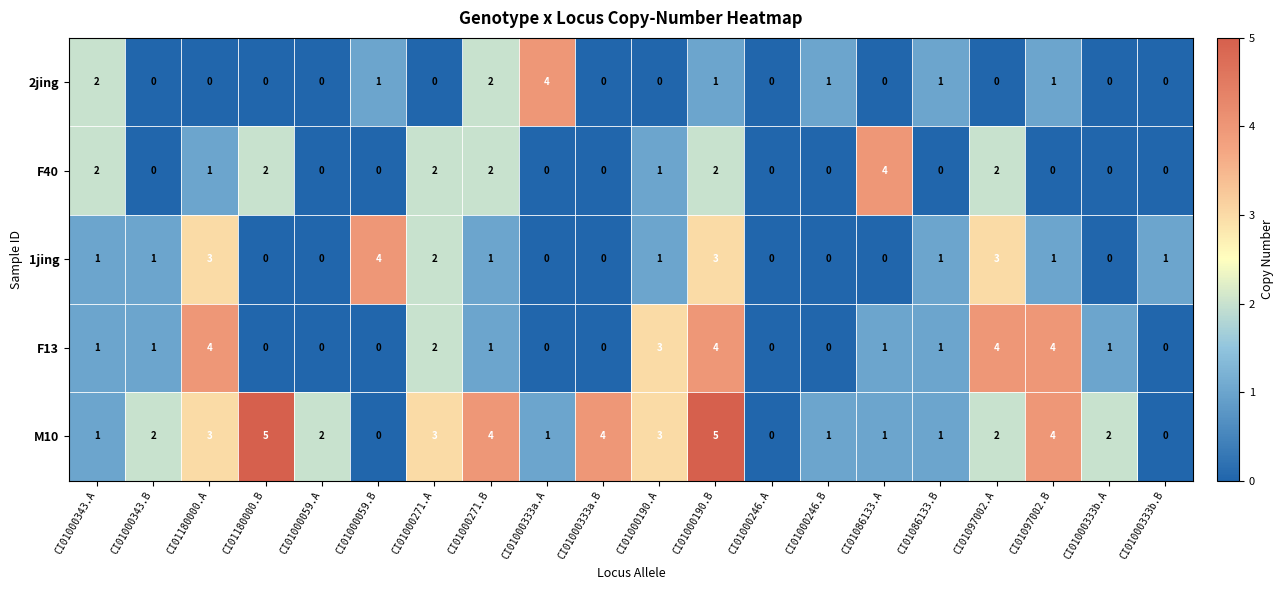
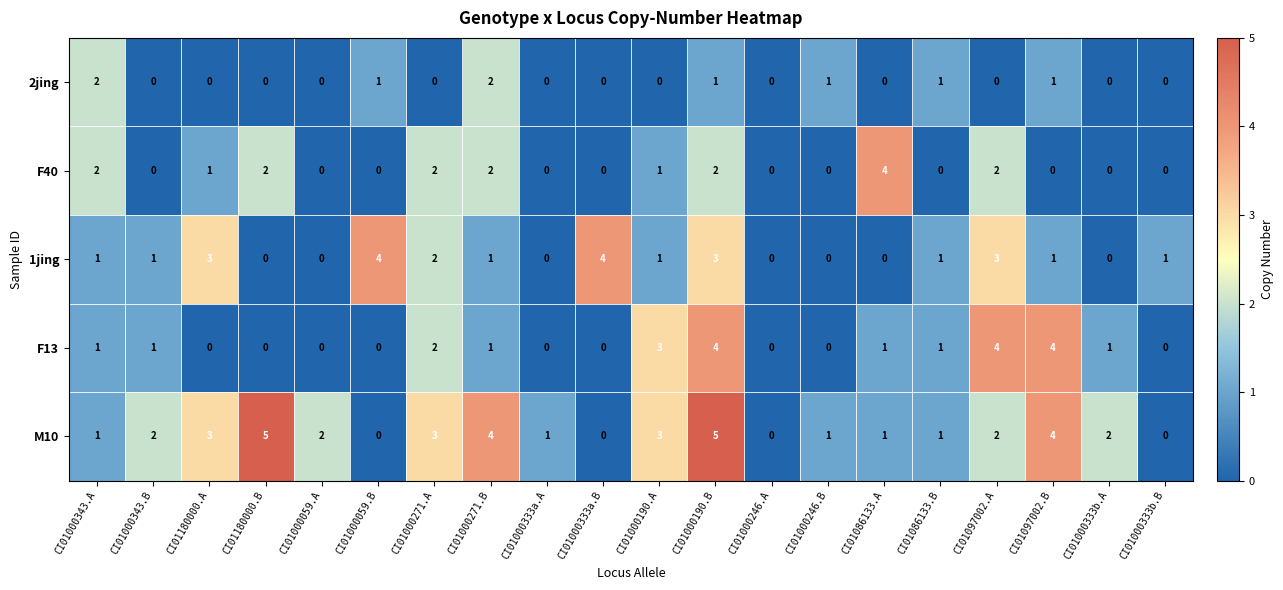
2jing, CI01000333a.A: 4 -> 0
1jing, CI01000333a.B: 0 -> 4
F13, CI01180000.A: 4 -> 0
M10, CI01000333a.B: 4 -> 0
